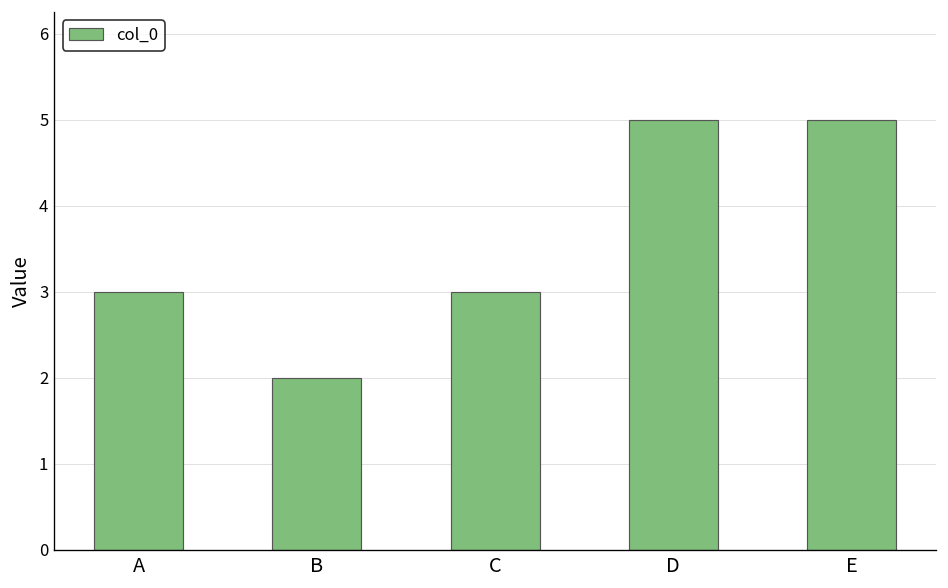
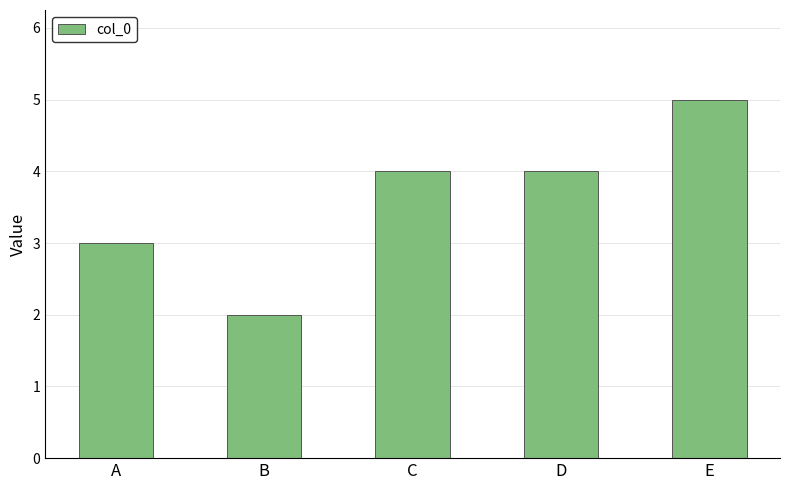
C: 3 -> 4
D: 5 -> 4
